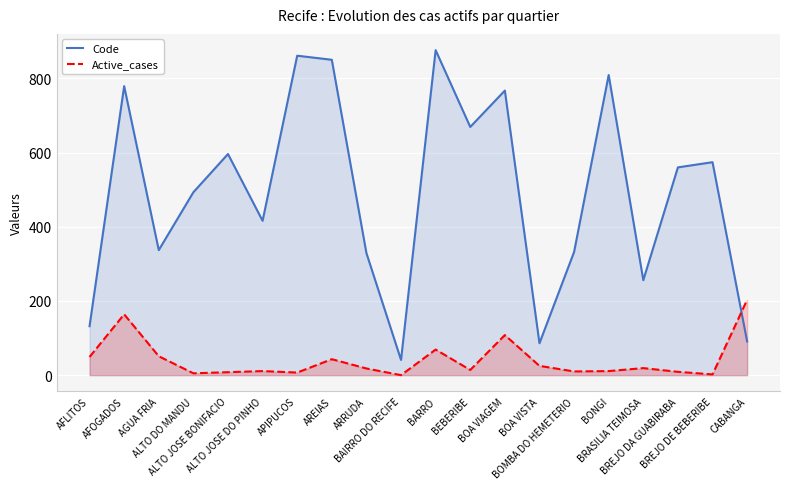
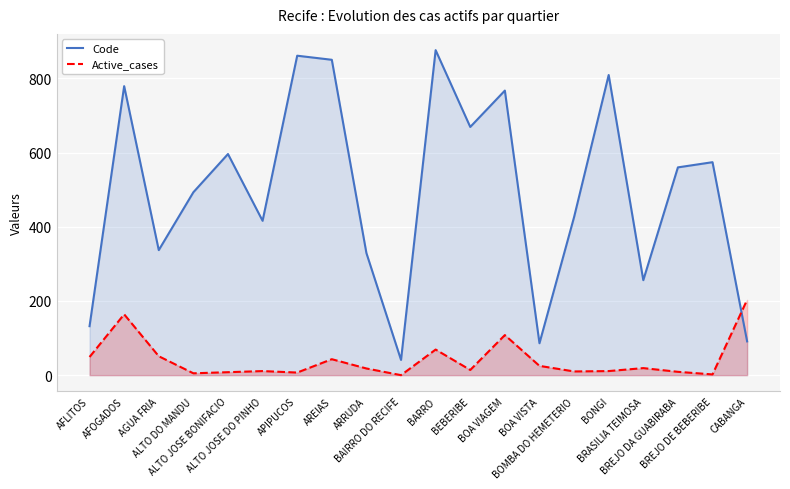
Code, BOMBA DO HEMETERIO: 330 -> 430
